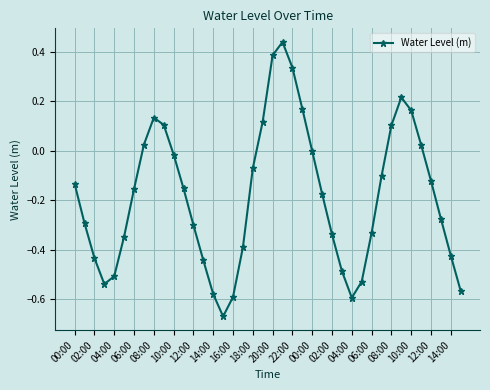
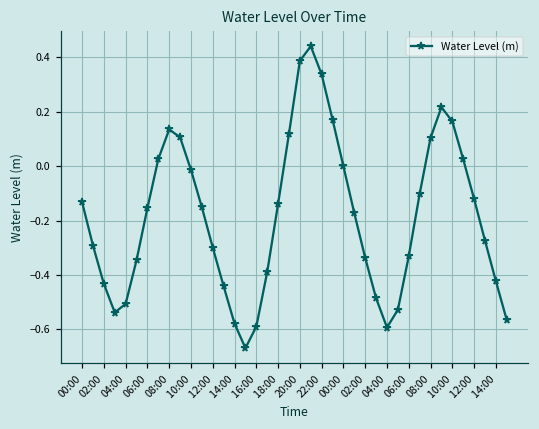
18:00: -0.07 -> -0.14
